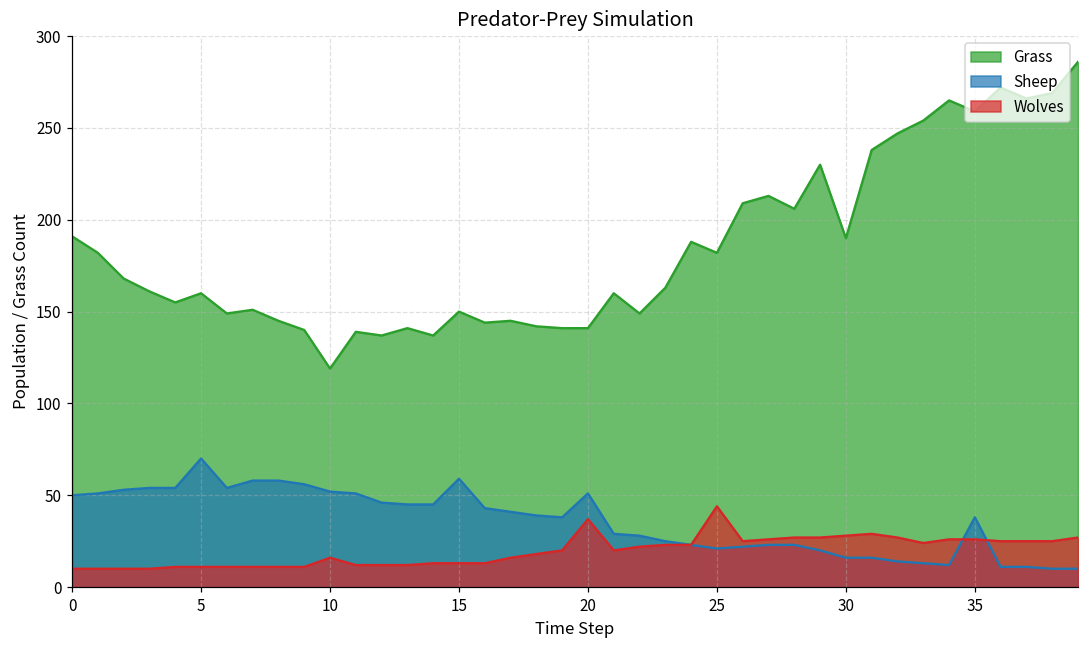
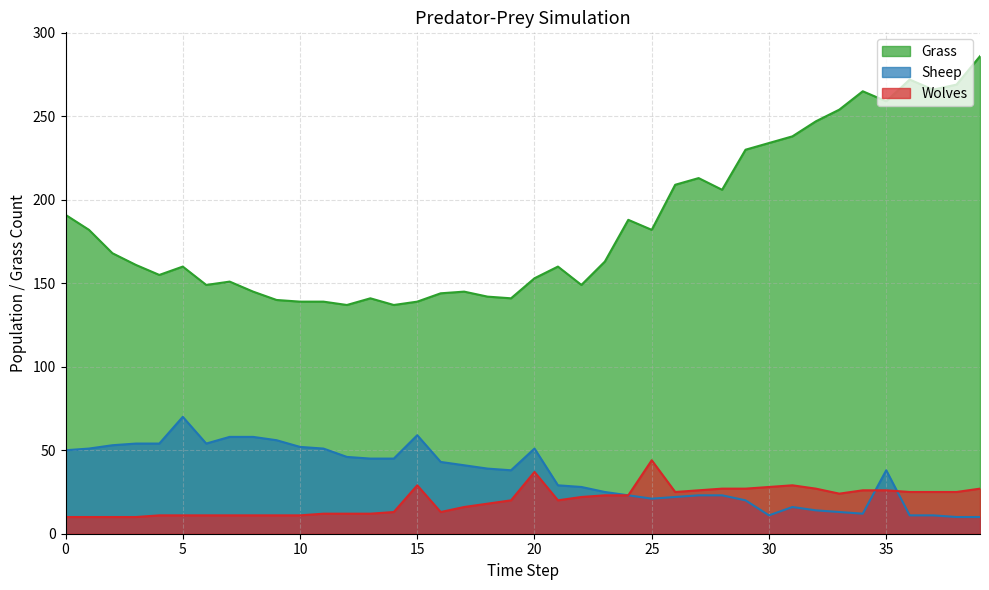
Grass, 10: 119 -> 139
Wolves, 10: 16 -> 11
Grass, 15: 150 -> 139
Wolves, 15: 13 -> 29
Grass, 20: 141 -> 153
Grass, 30: 190 -> 234
Sheep, 30: 16 -> 11
